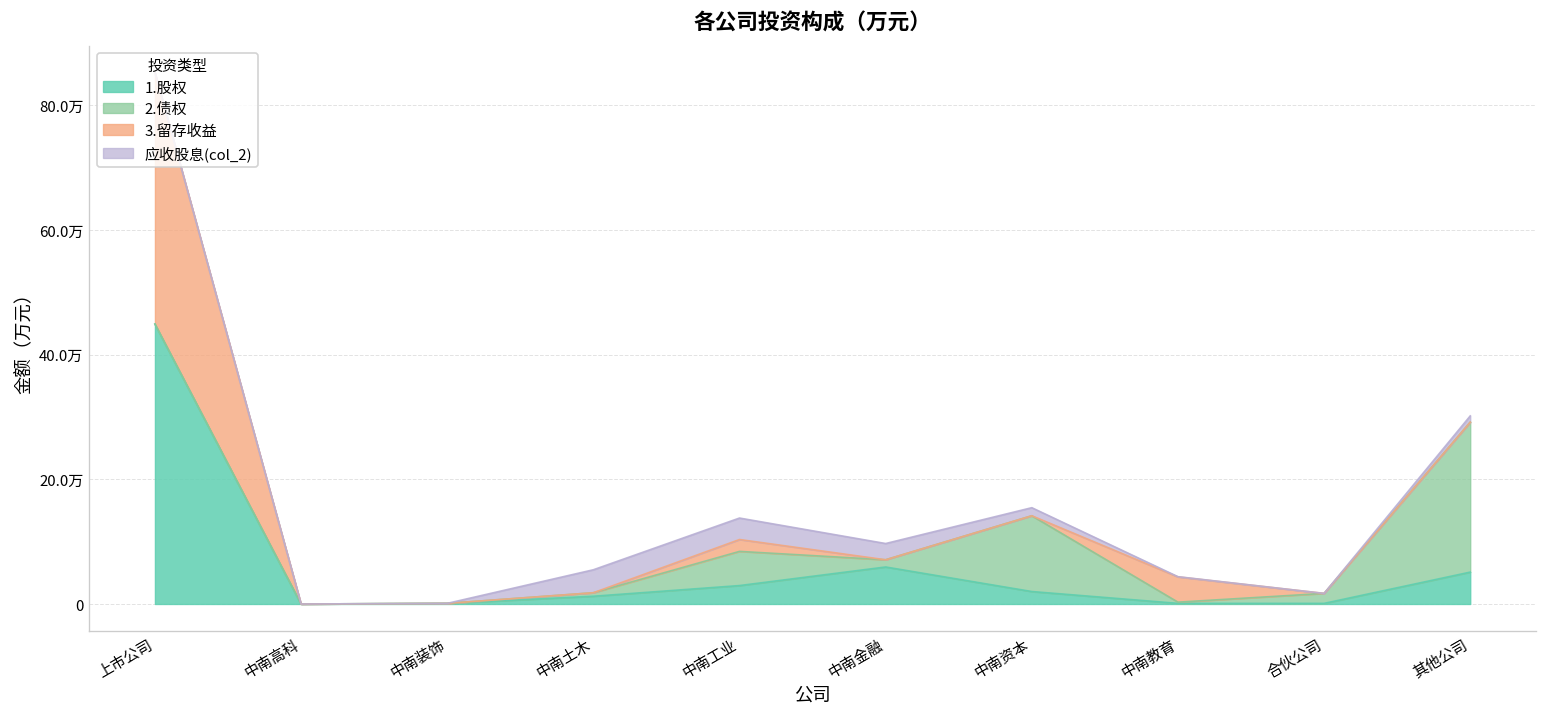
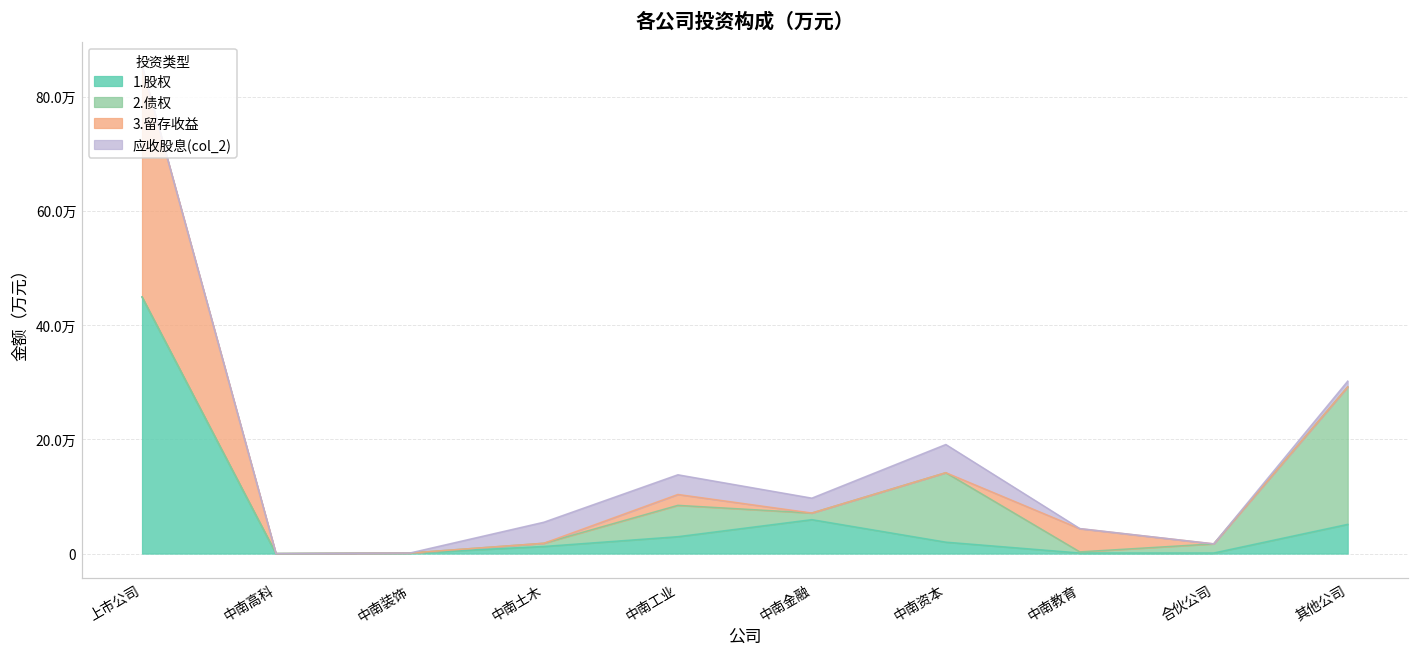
应收股息(col_2), 中南资本: 1万 -> 5万
